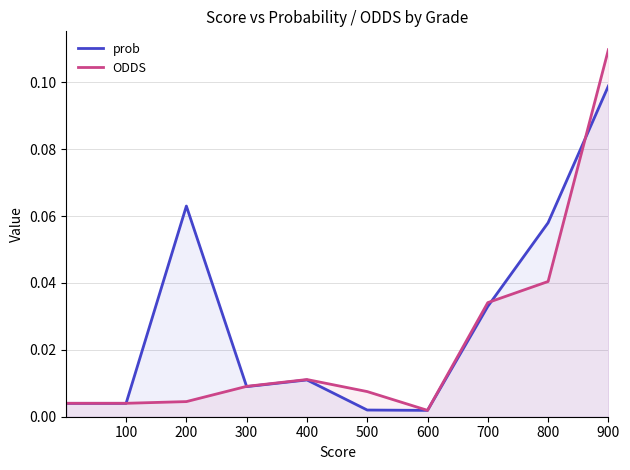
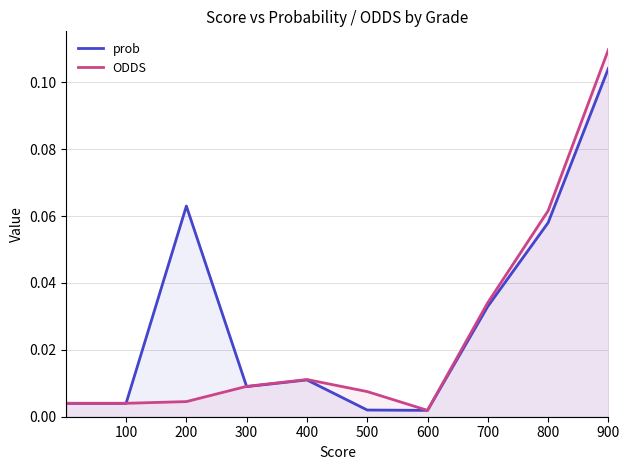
ODDS, 800: 0.040 -> 0.062
prob, 900: 0.099 -> 0.104
